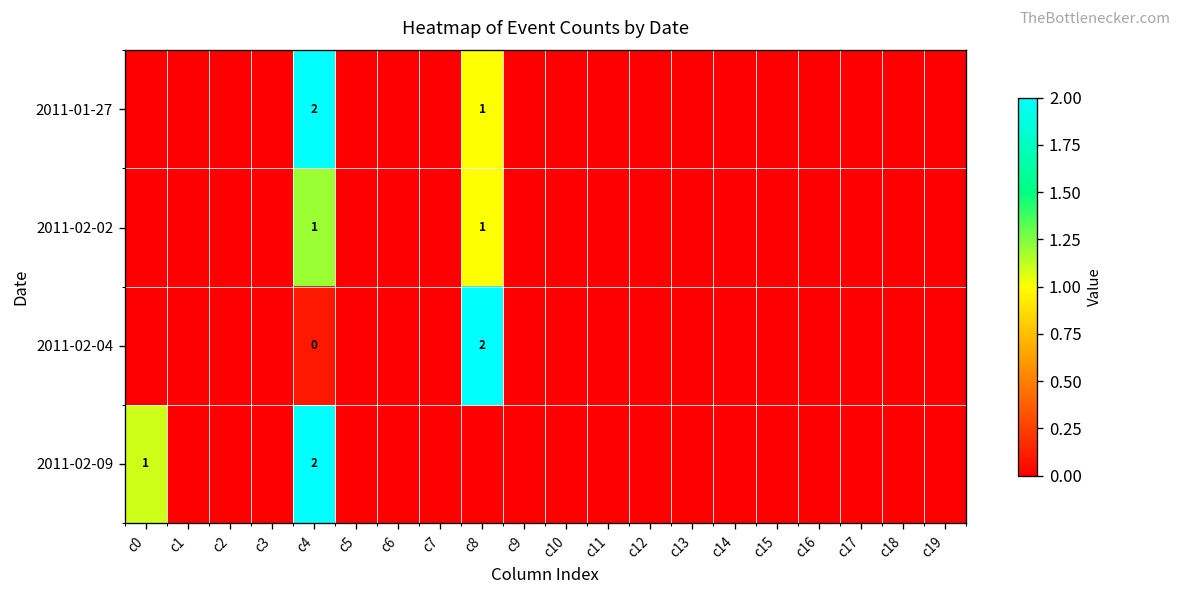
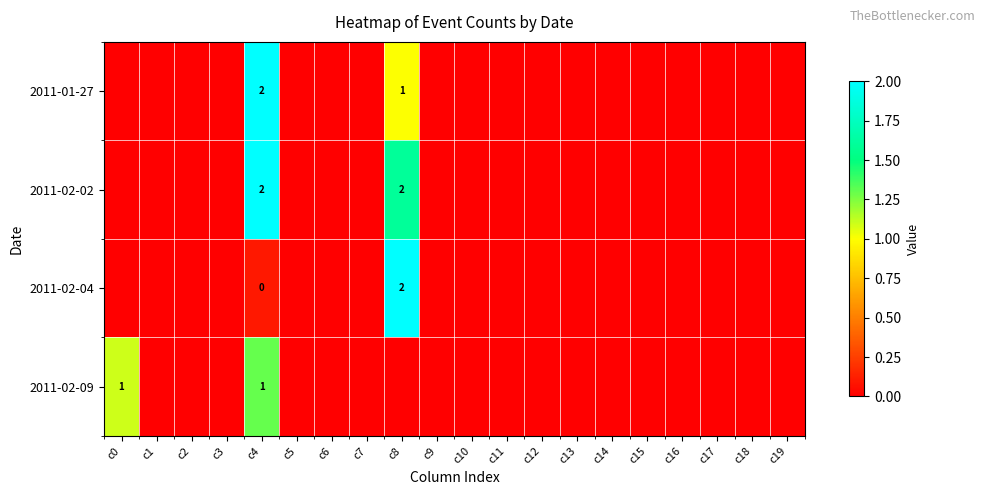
2011-02-02, c4: 1 -> 2
2011-02-02, c8: 1 -> 2
2011-02-09, c4: 2 -> 1
